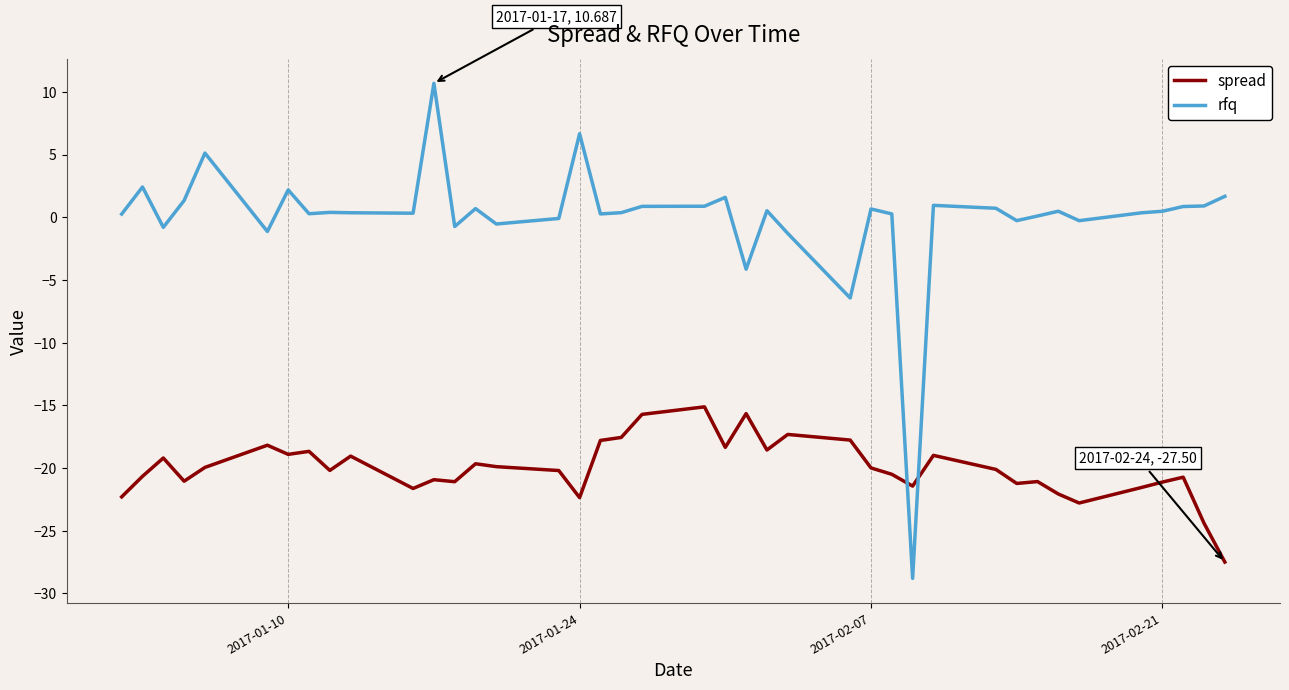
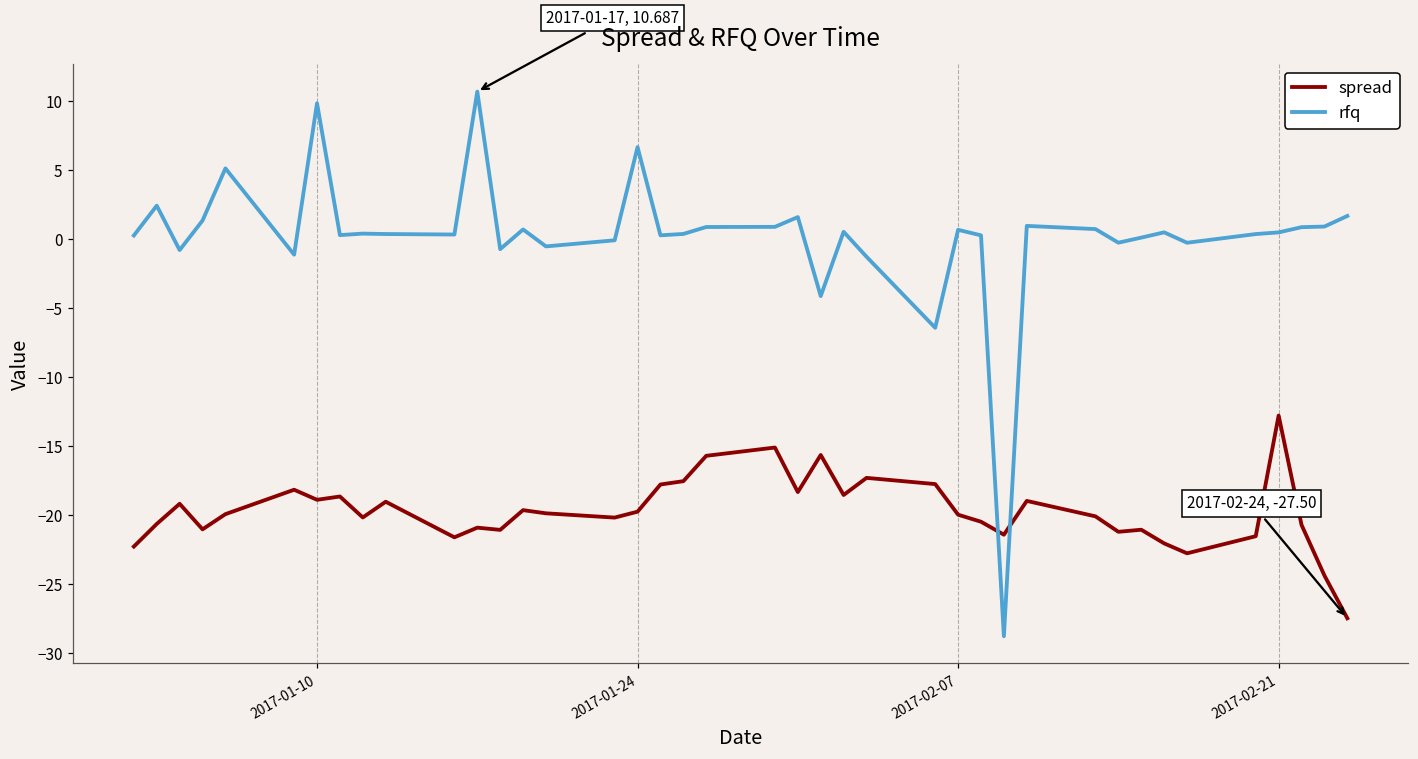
rfq, 2017-01-10: 2.2 -> 9.8
spread, 2017-01-24: -22.4 -> -19.8
spread, 2017-02-21: -21.1 -> -12.8
